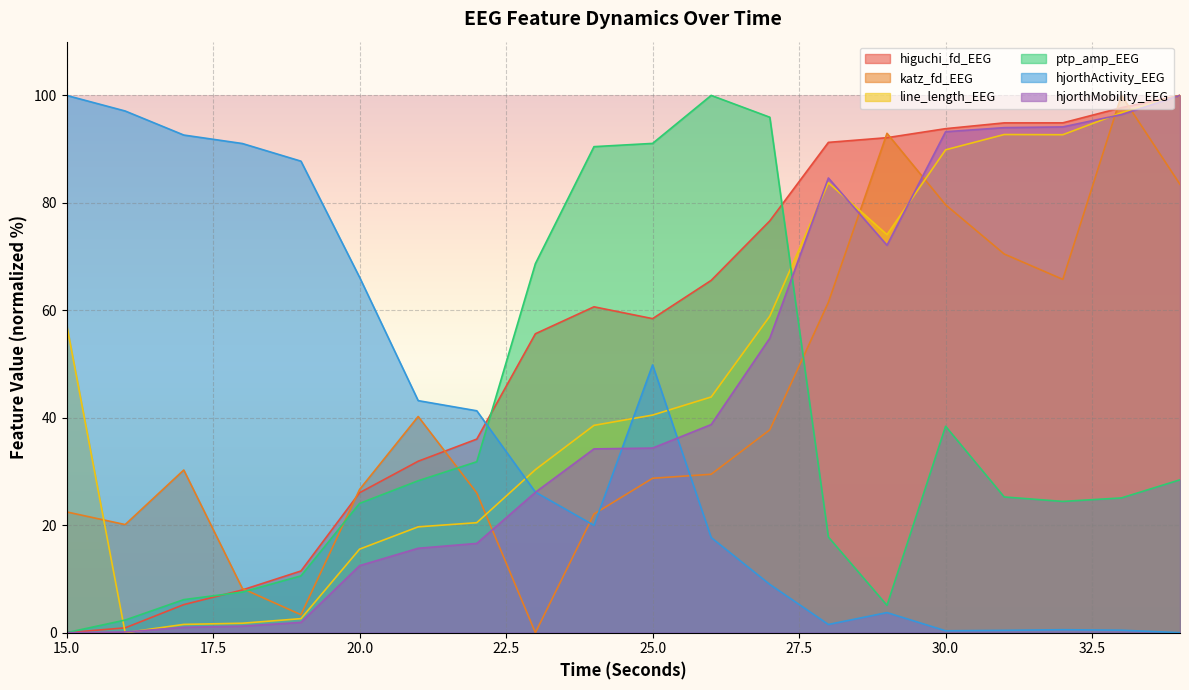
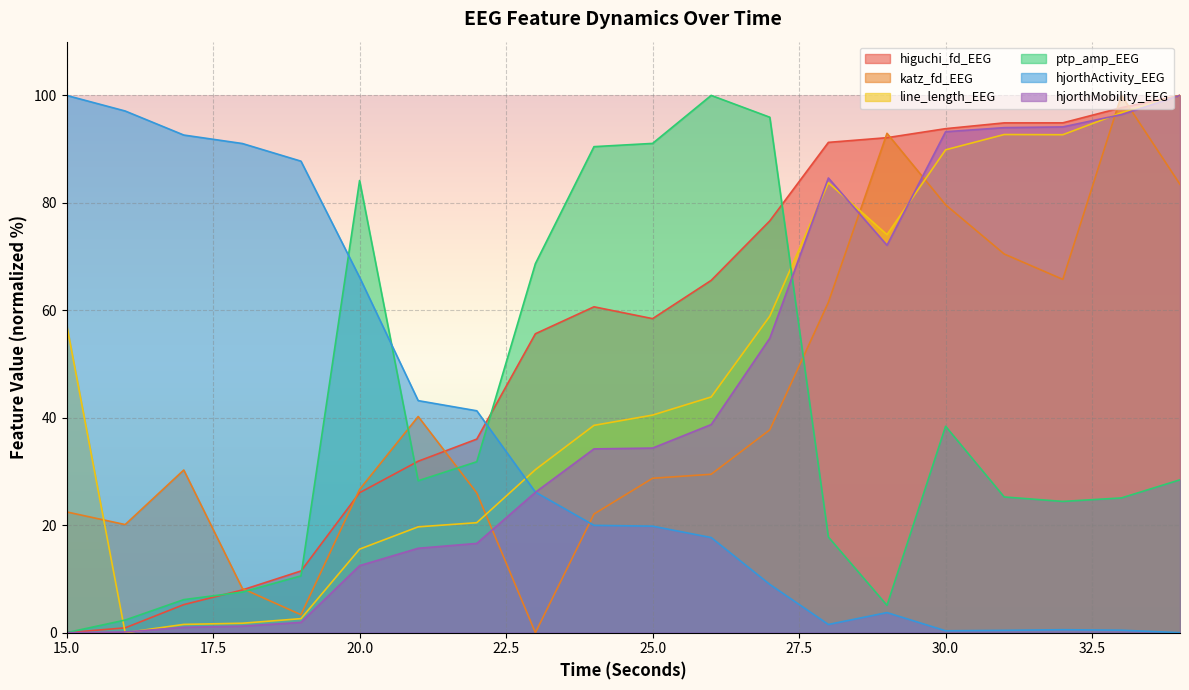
ptp_amp_EEG, 20.0: 24 -> 84
hjorthActivity_EEG, 25.0: 50 -> 20
